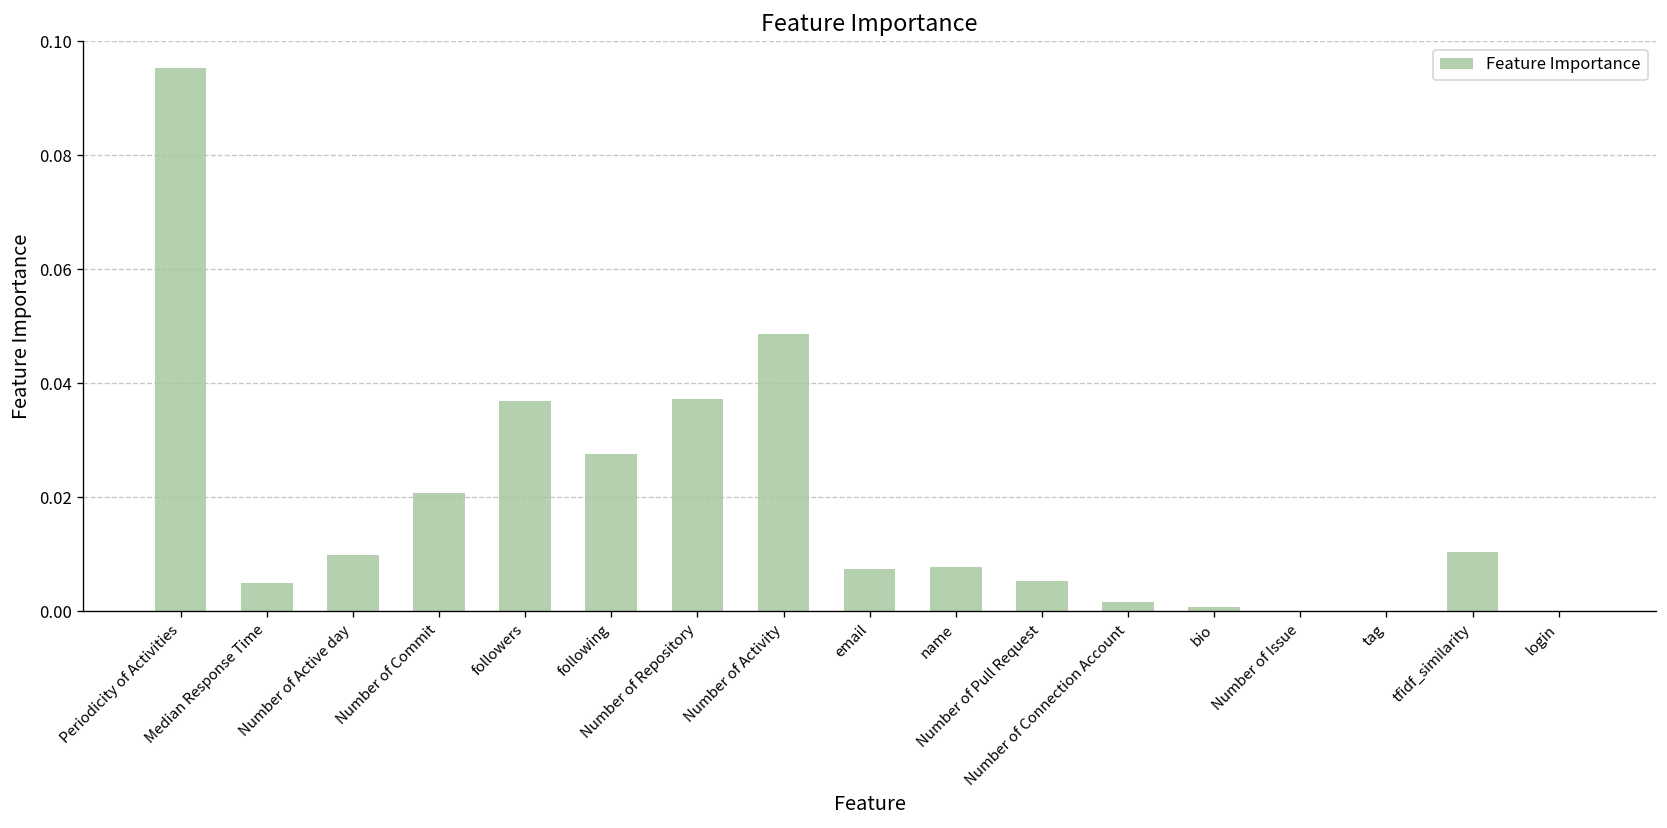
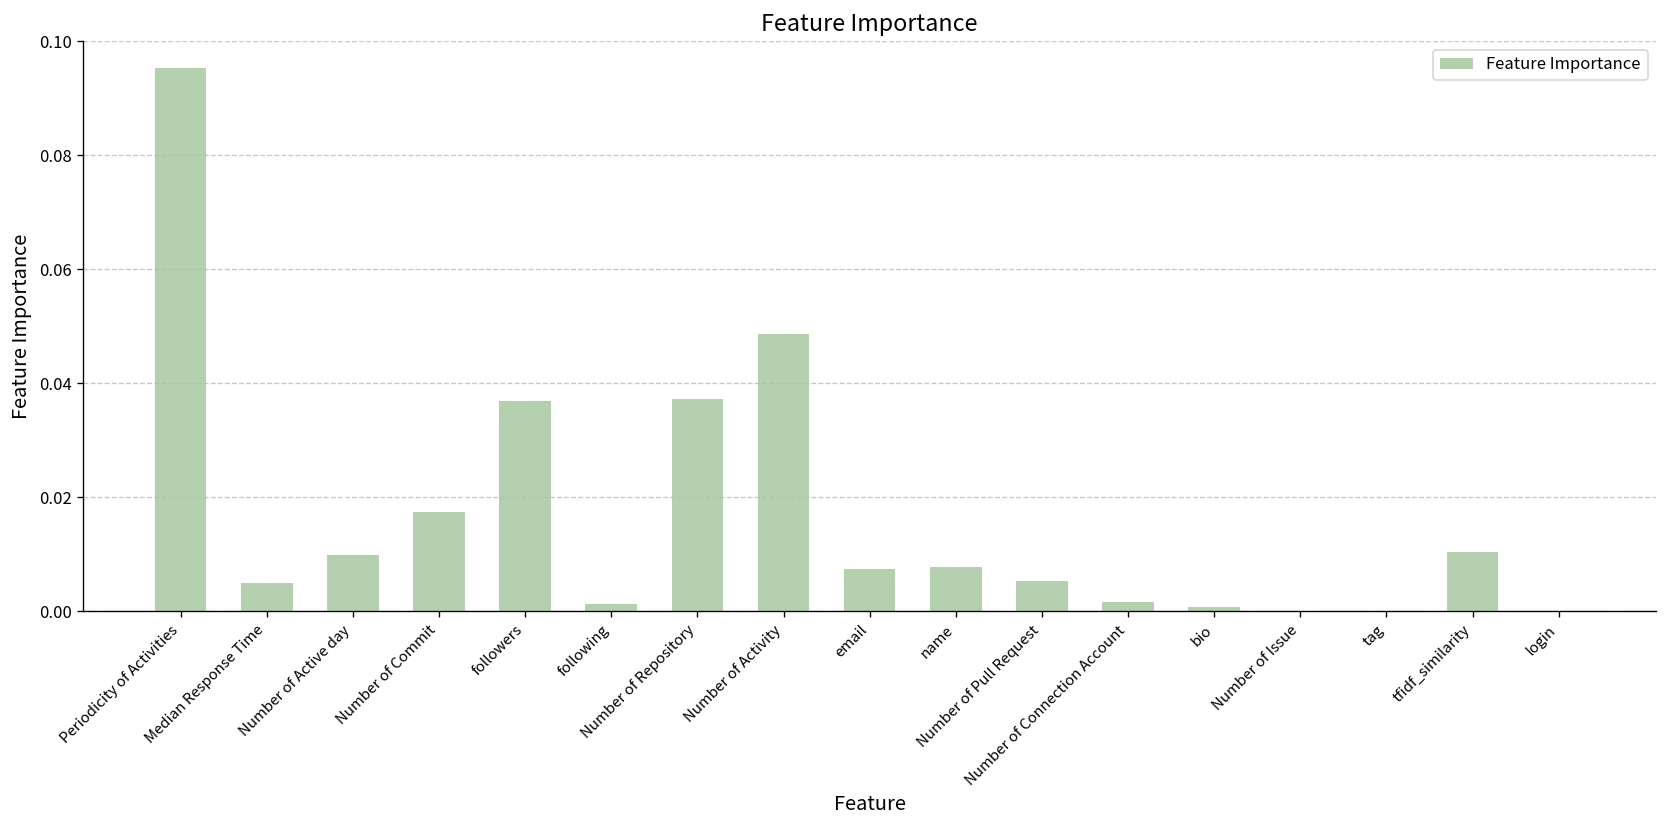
Number of Commit: 0.021 -> 0.017
following: 0.028 -> 0.001
